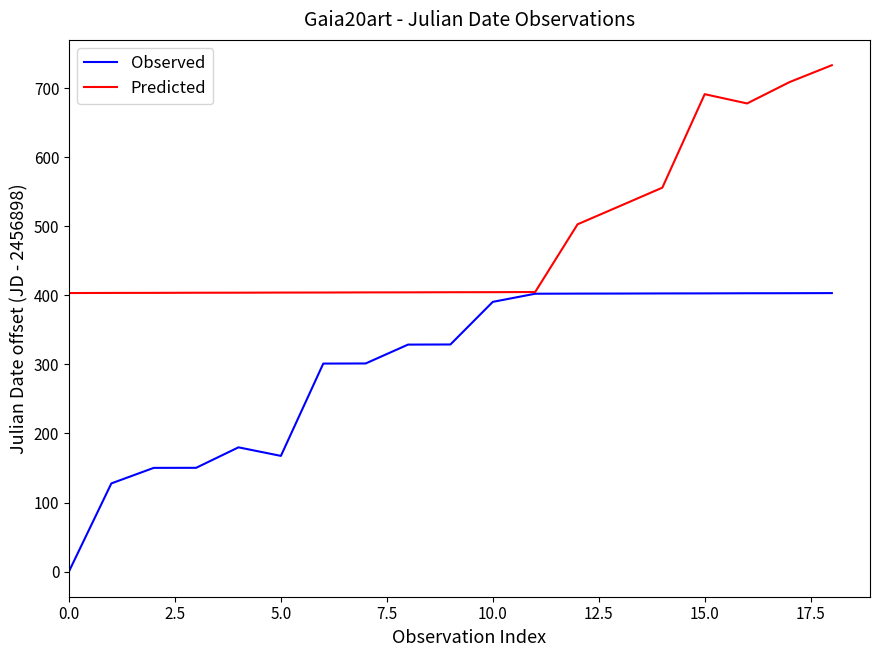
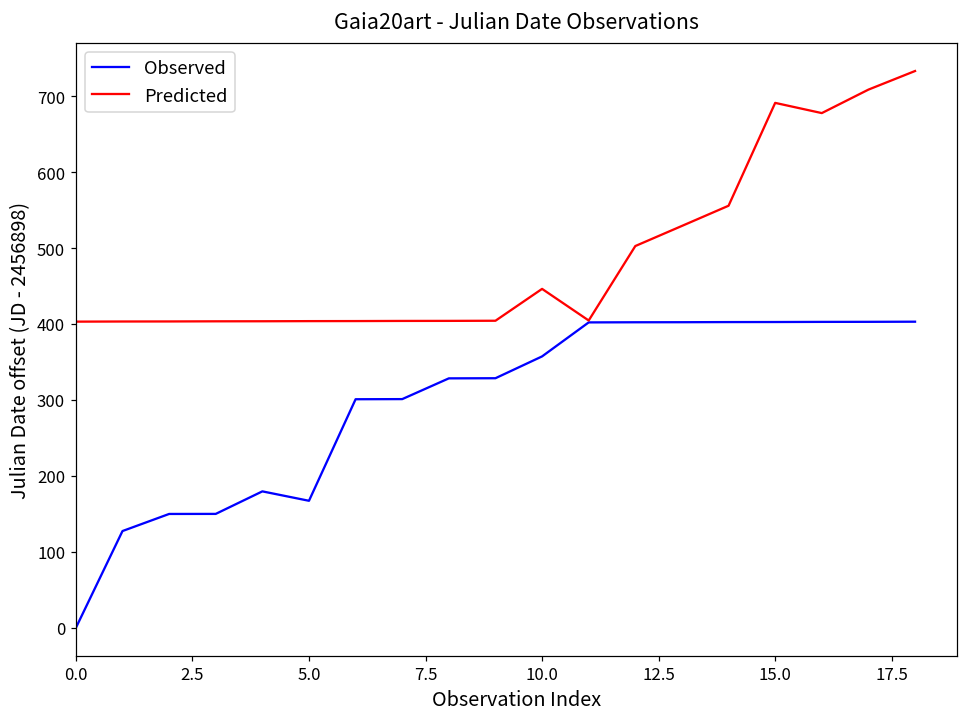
Observed, 10.0: 390 -> 360
Predicted, 10.0: 400 -> 450
